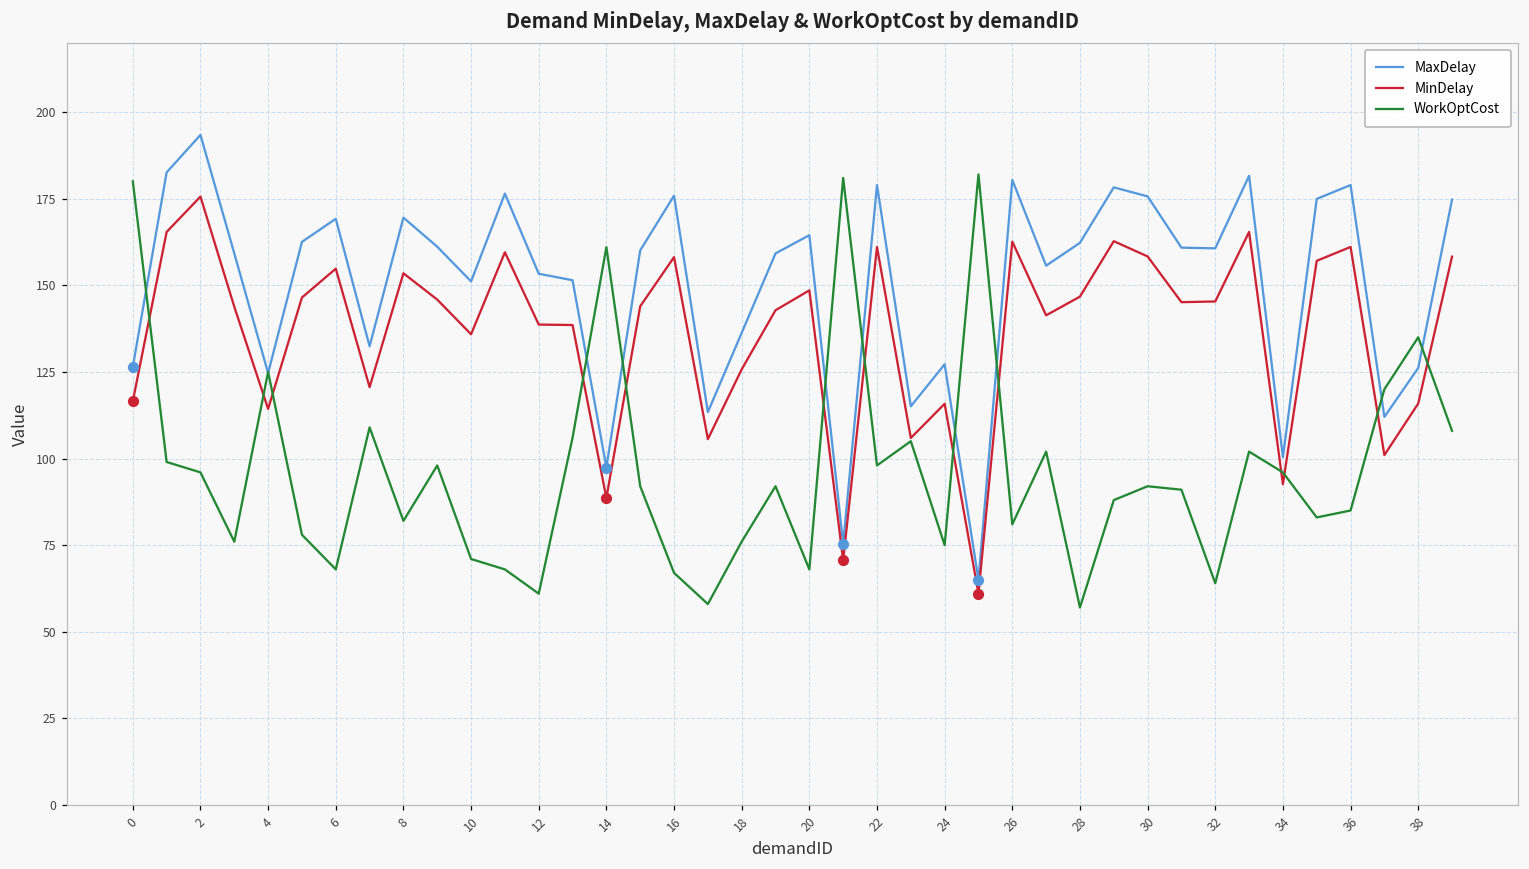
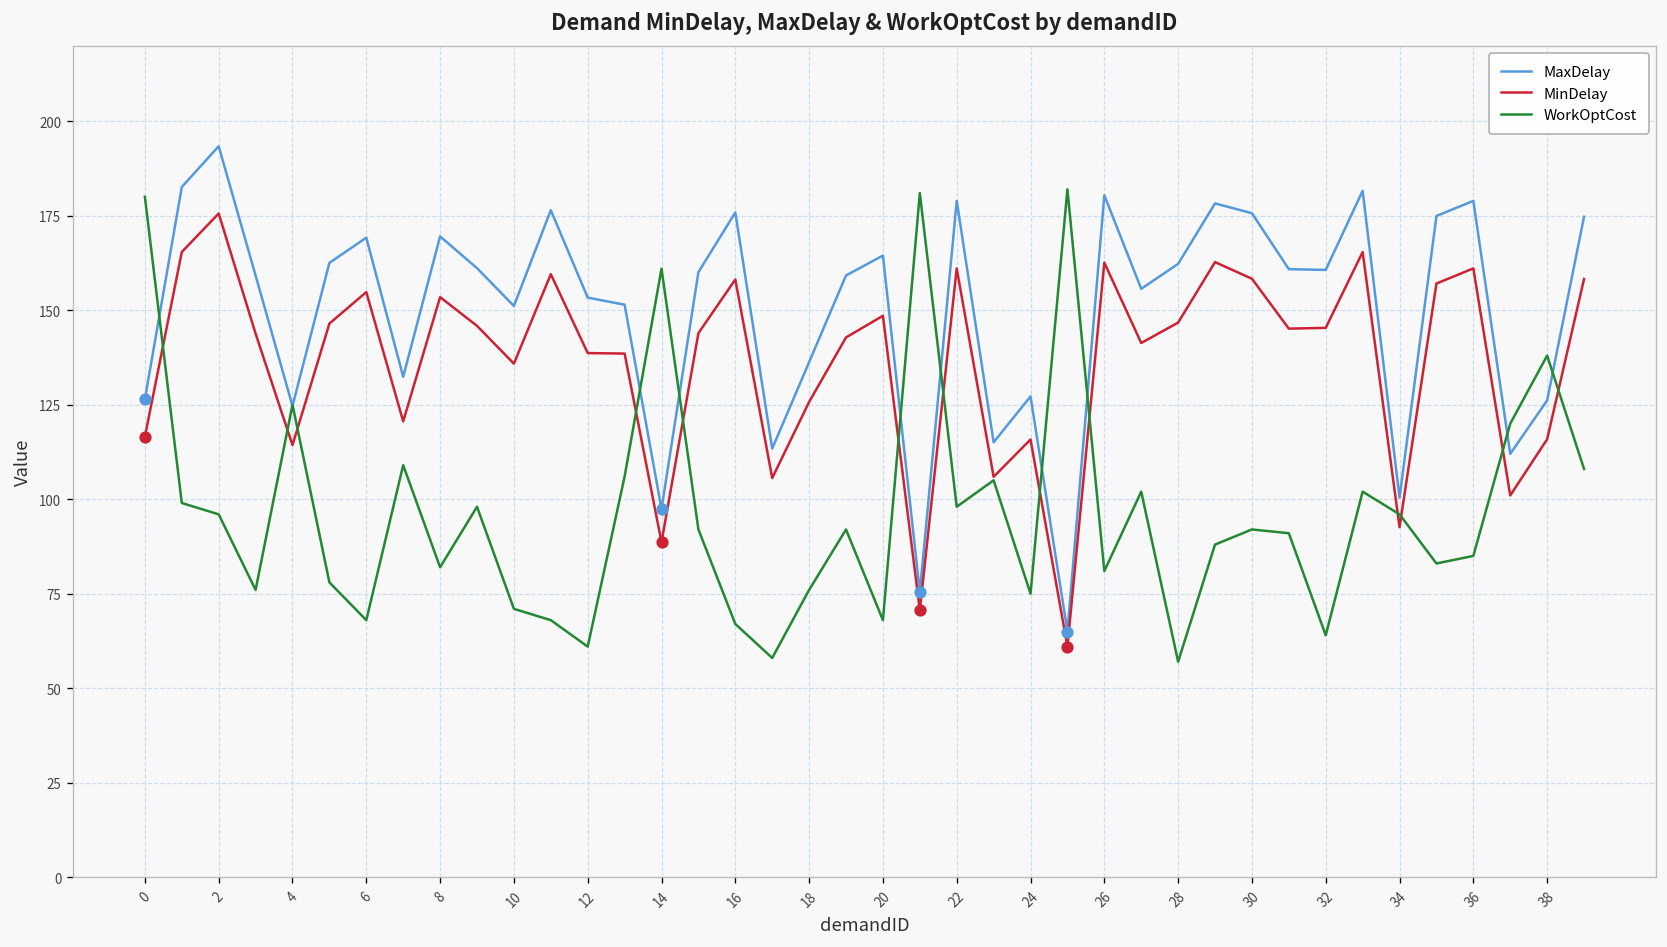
WorkOptCost, 38: 135 -> 138
